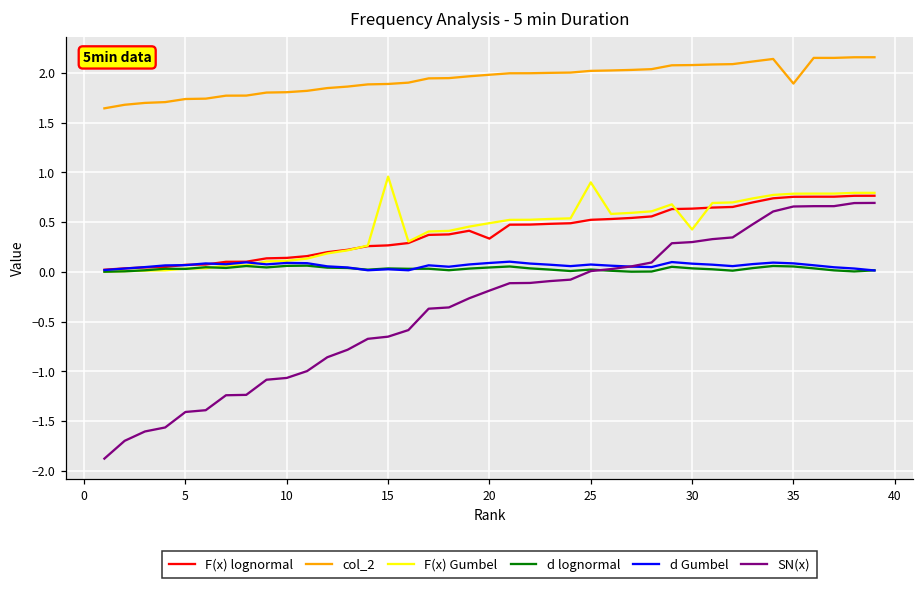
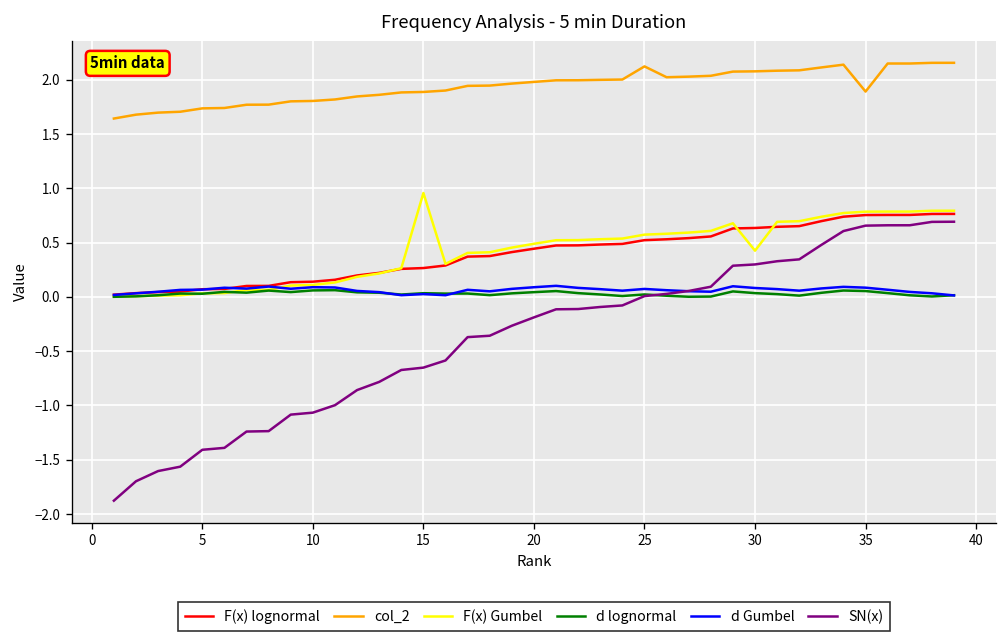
F(x) lognormal, 20: 0.3 -> 0.4
col_2, 25: 2.0 -> 2.1
F(x) Gumbel, 25: 0.9 -> 0.6
